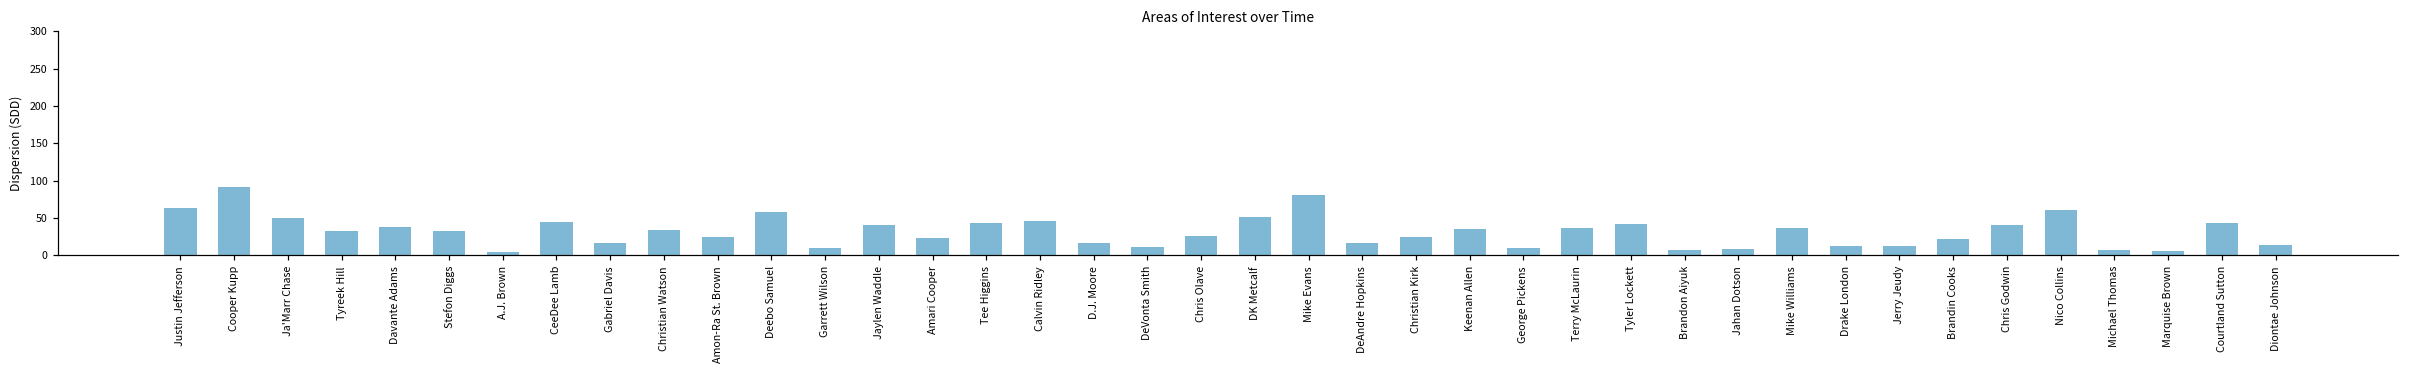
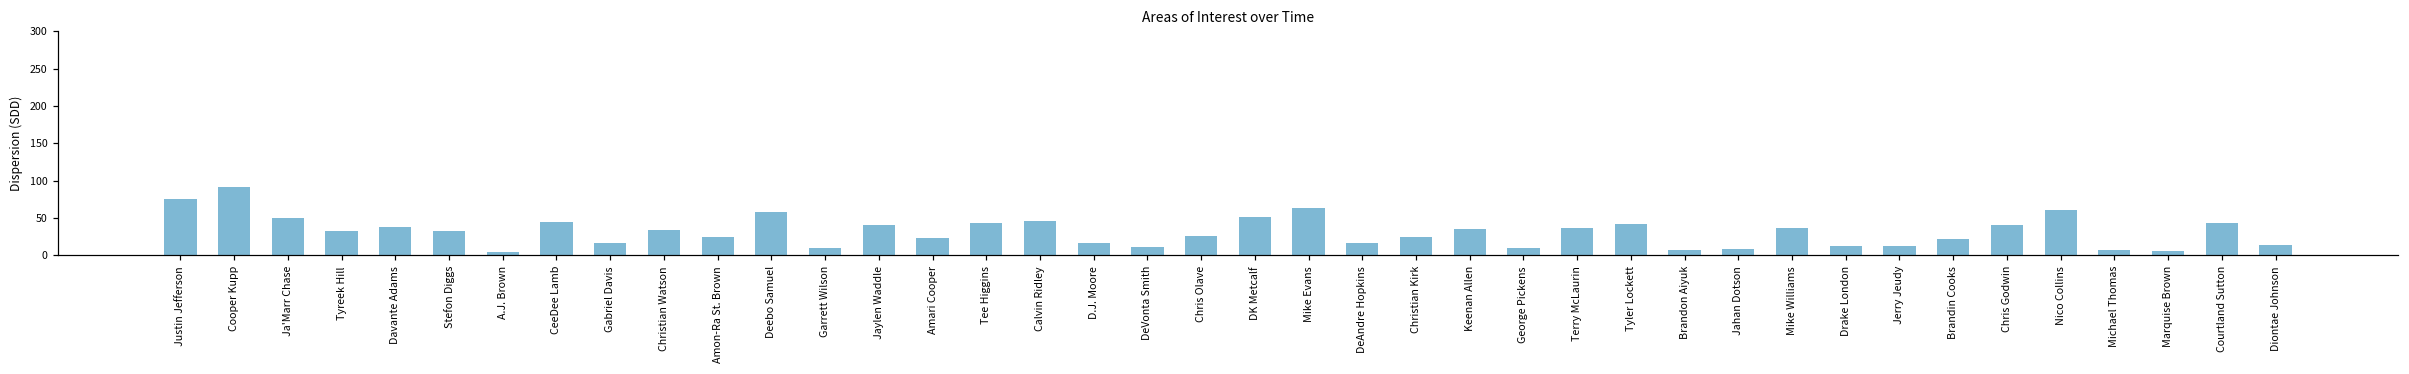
Justin Jefferson: 60 -> 70
Mike Evans: 80 -> 60
